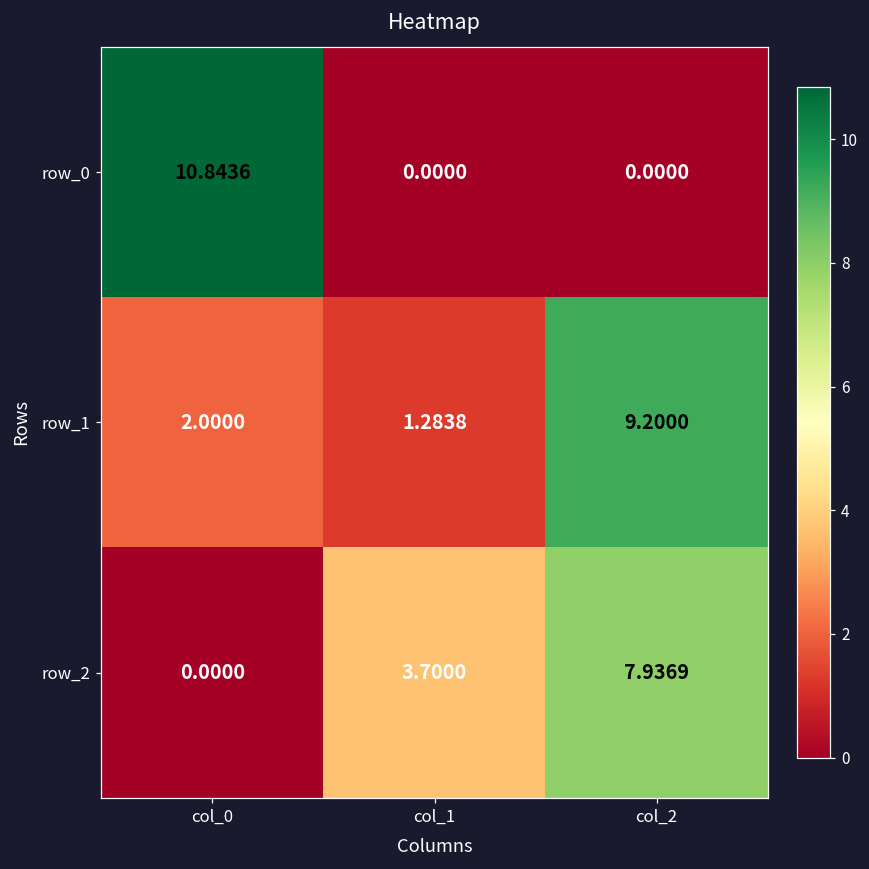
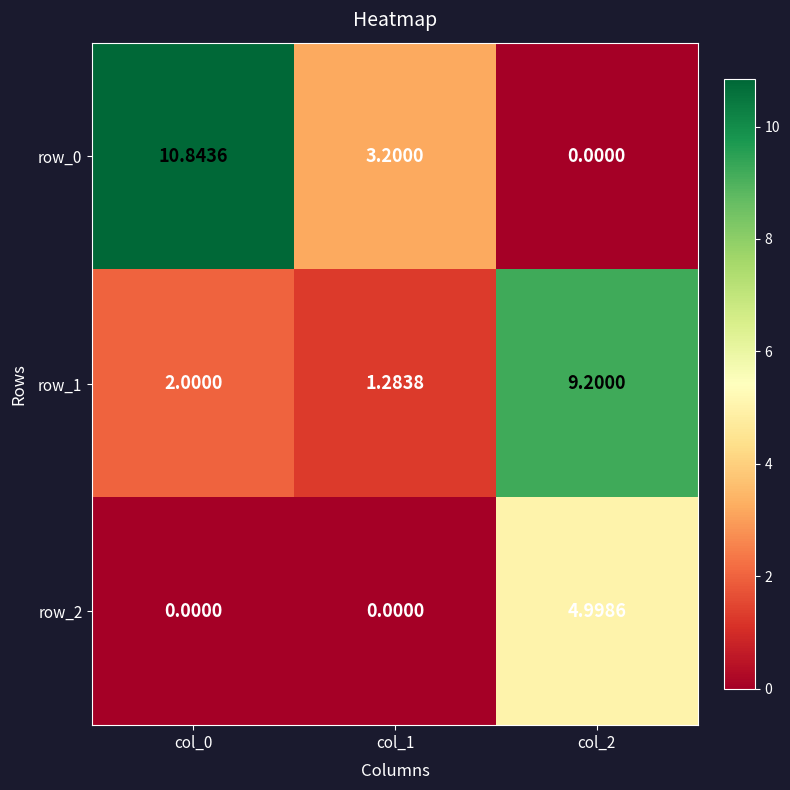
row_0, col_1: 0.0000 -> 3.2000
row_2, col_1: 3.7000 -> 0.0000
row_2, col_2: 7.9369 -> 4.9986
